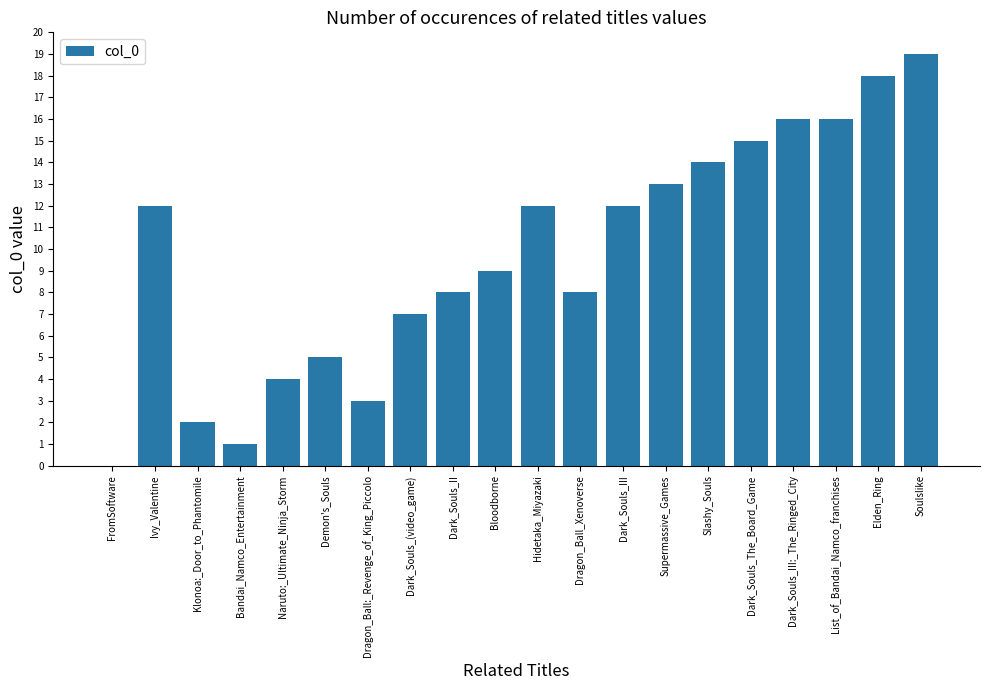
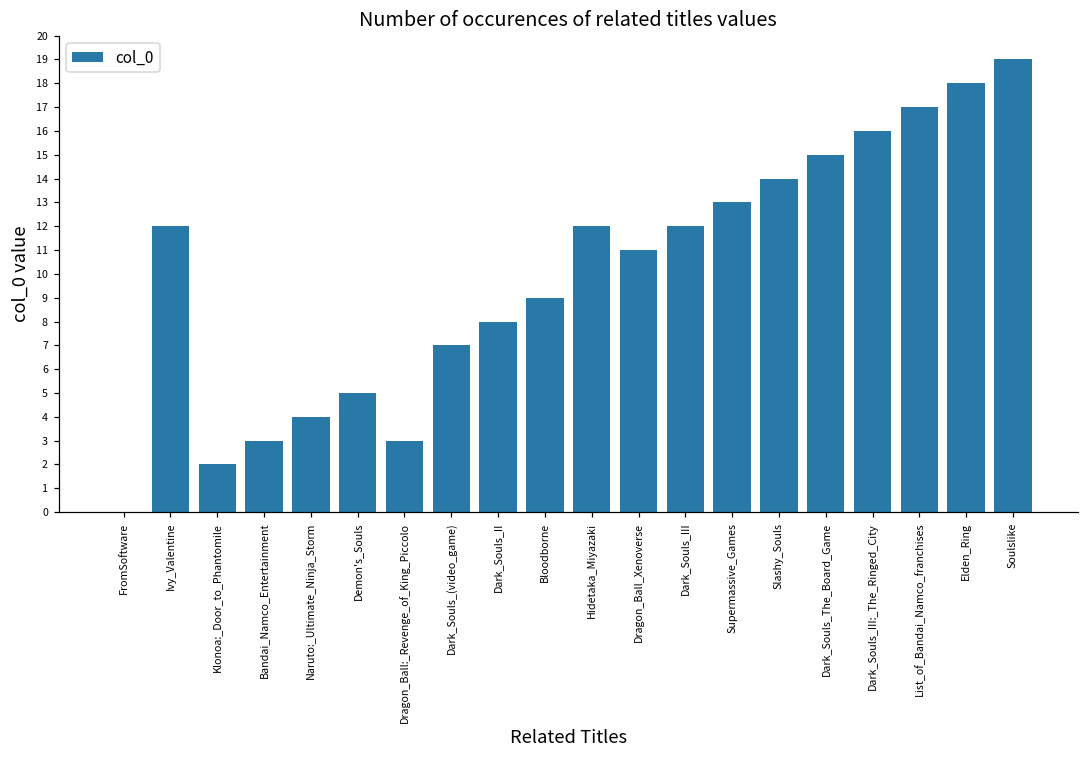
Bandai_Namco_Entertainment: 1 -> 3
Dragon_Ball_Xenoverse: 8 -> 11
List_of_Bandai_Namco_franchises: 16 -> 17
